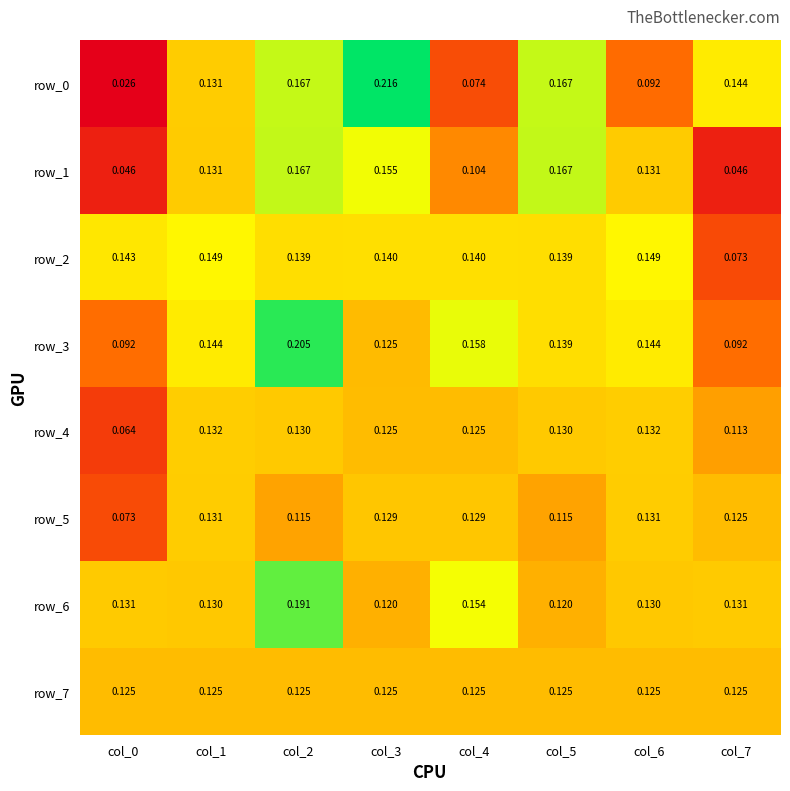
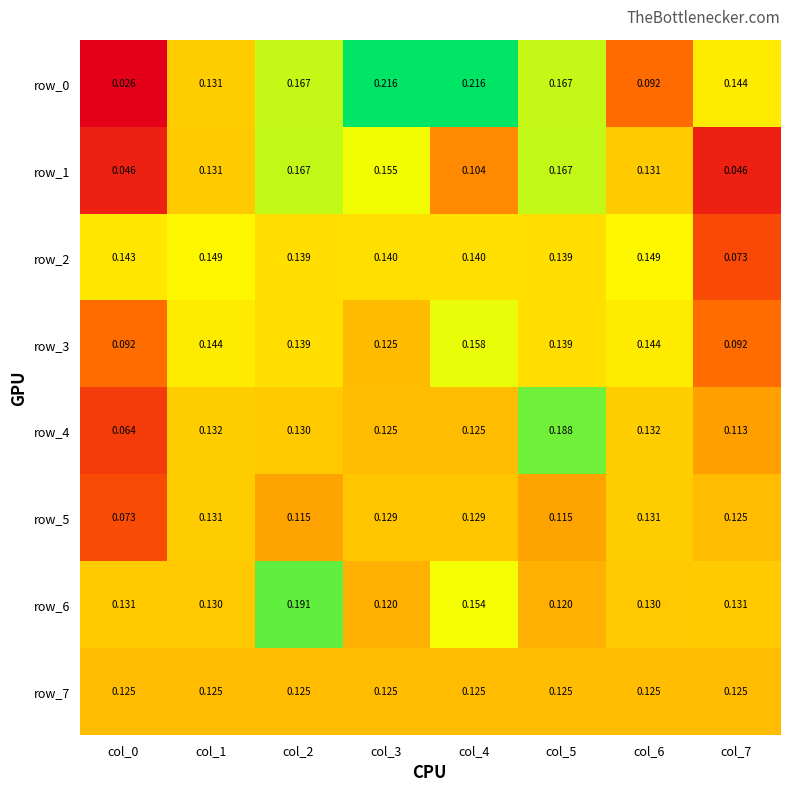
row_0, col_4: 0.074 -> 0.216
row_3, col_2: 0.205 -> 0.139
row_4, col_5: 0.130 -> 0.188
